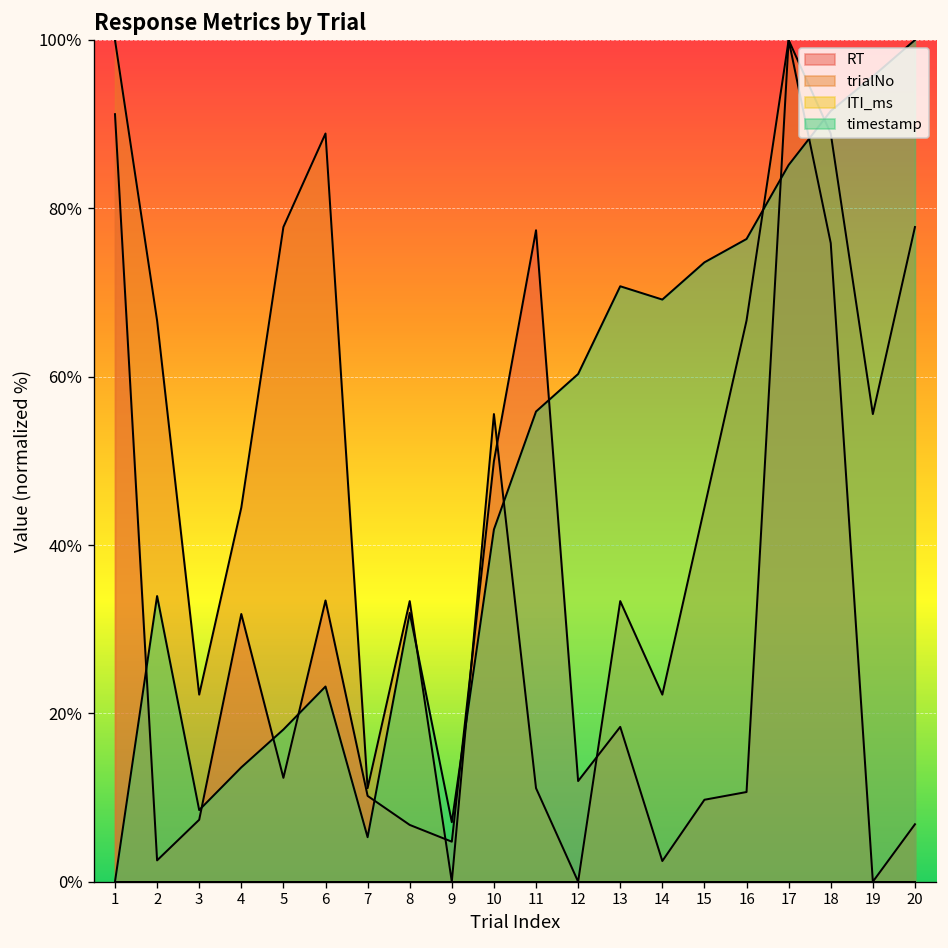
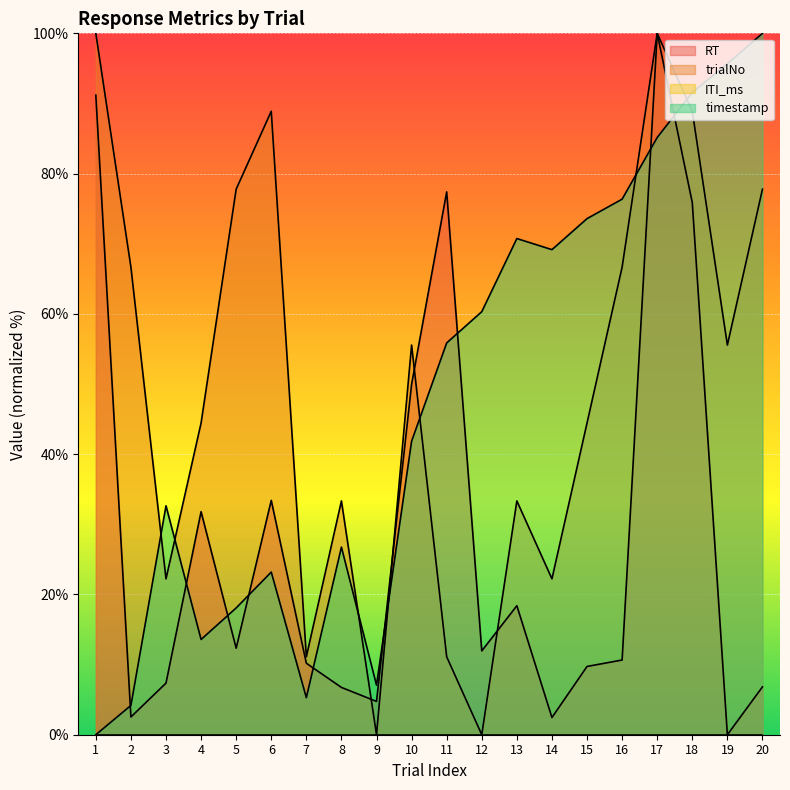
timestamp, 2: 34% -> 4%
timestamp, 3: 9% -> 33%
timestamp, 8: 32% -> 27%
